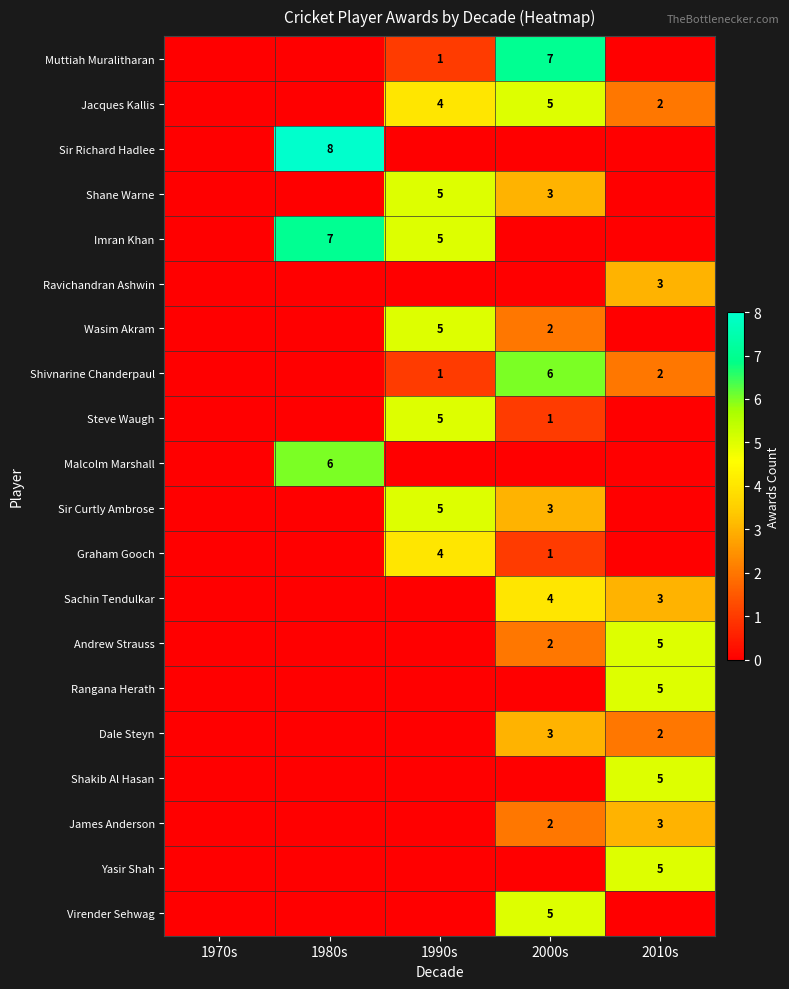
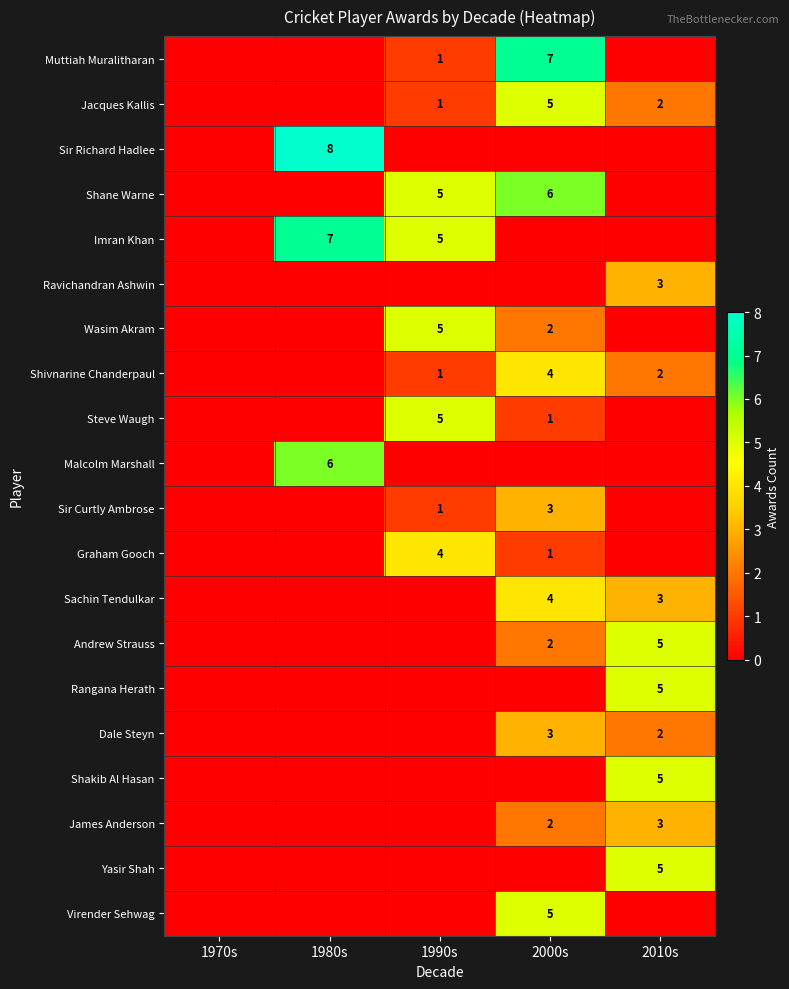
Jacques Kallis, 1990s: 4 -> 1
Shane Warne, 2000s: 3 -> 6
Shivnarine Chanderpaul, 2000s: 6 -> 4
Sir Curtly Ambrose, 1990s: 5 -> 1
